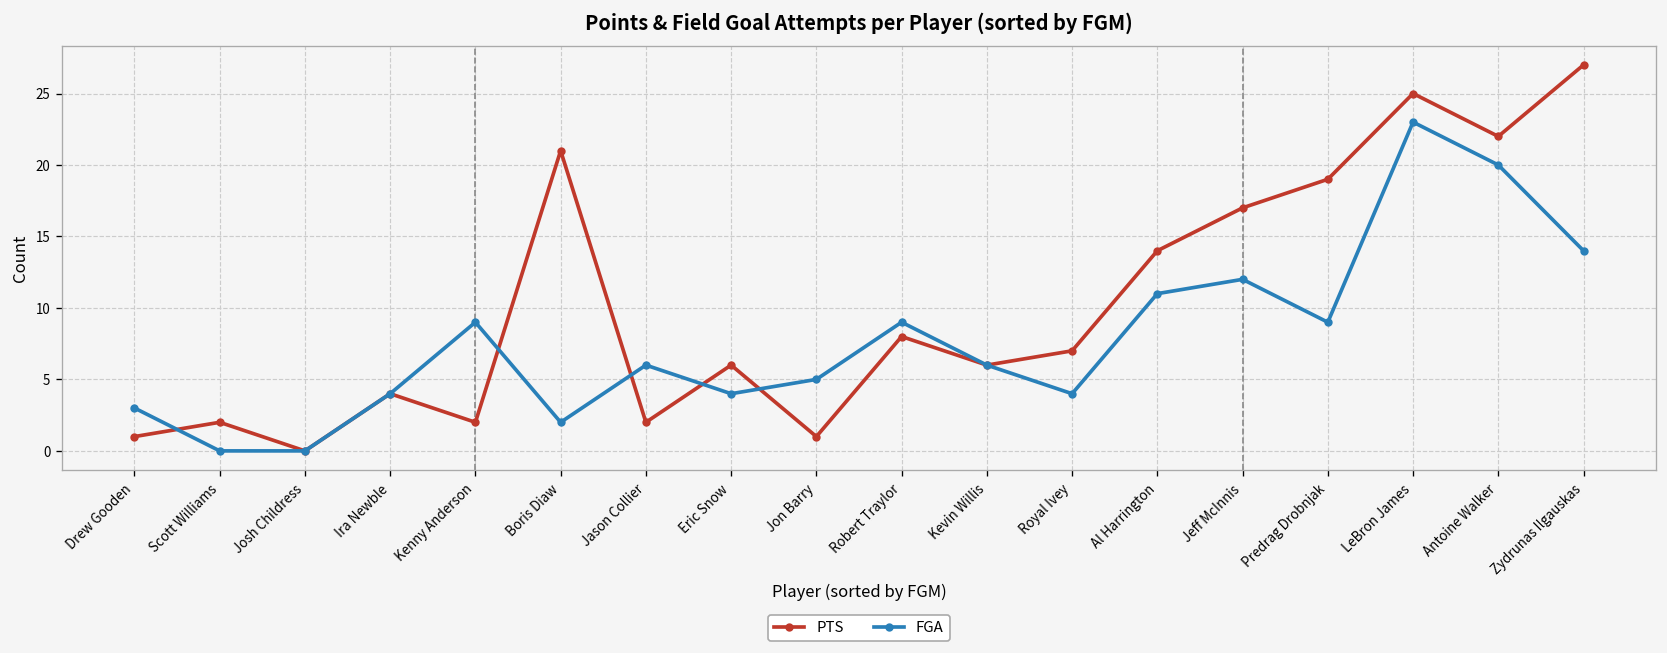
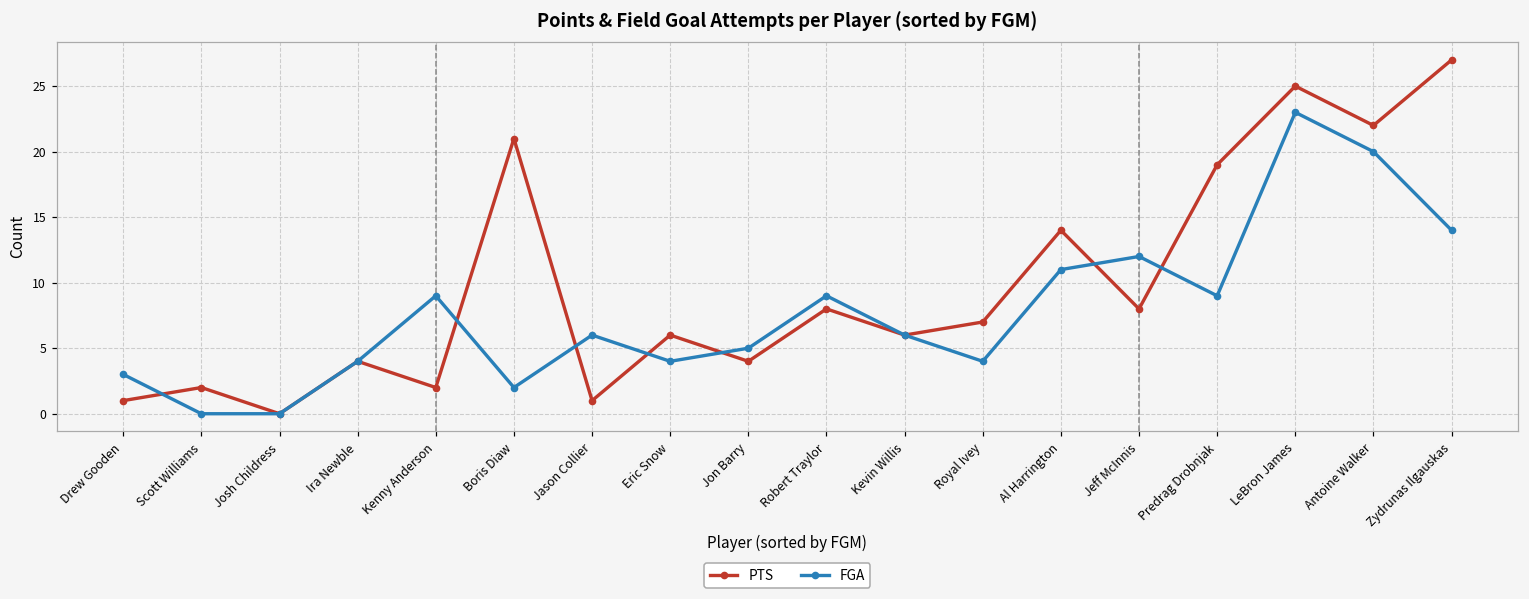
PTS, Jason Collier: 2 -> 1
PTS, Jon Barry: 1 -> 4
PTS, Jeff McInnis: 17 -> 8
